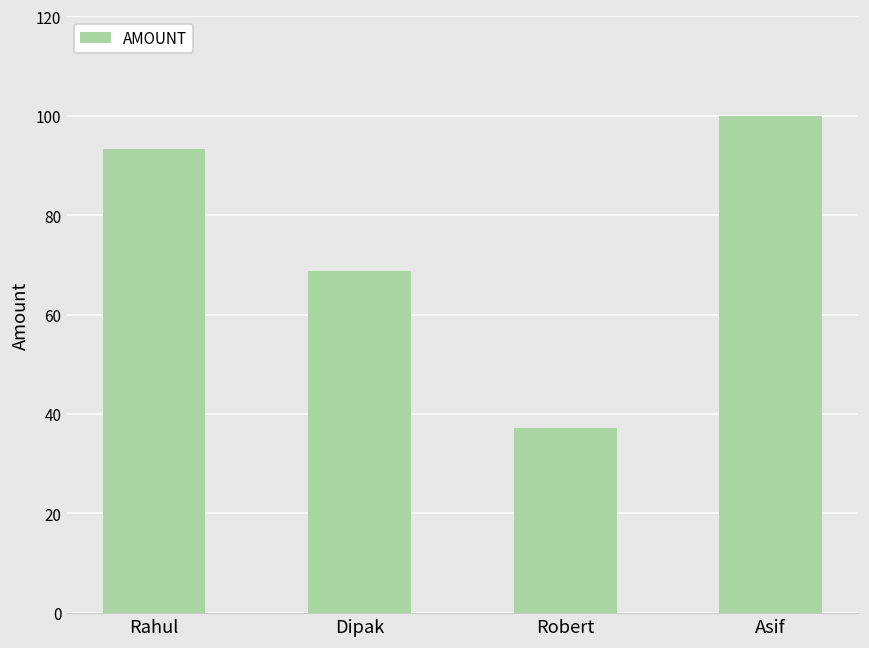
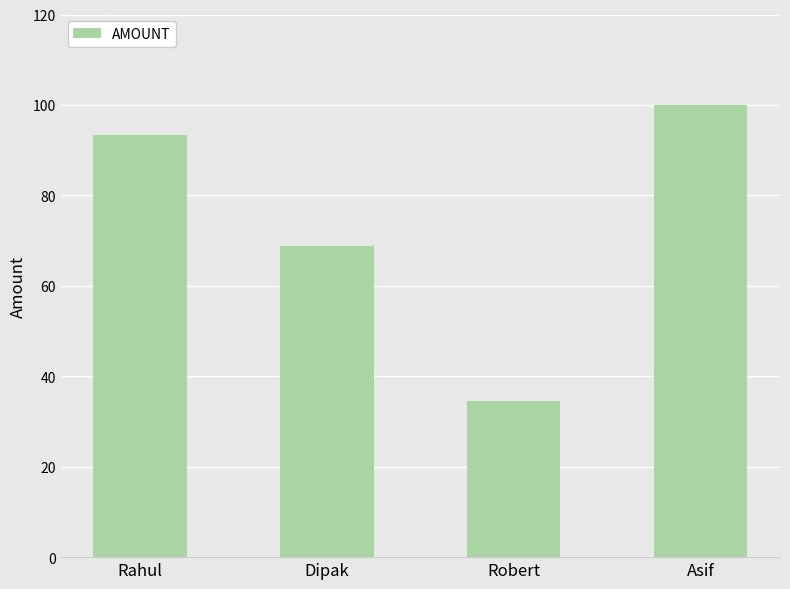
Robert: 37 -> 35
